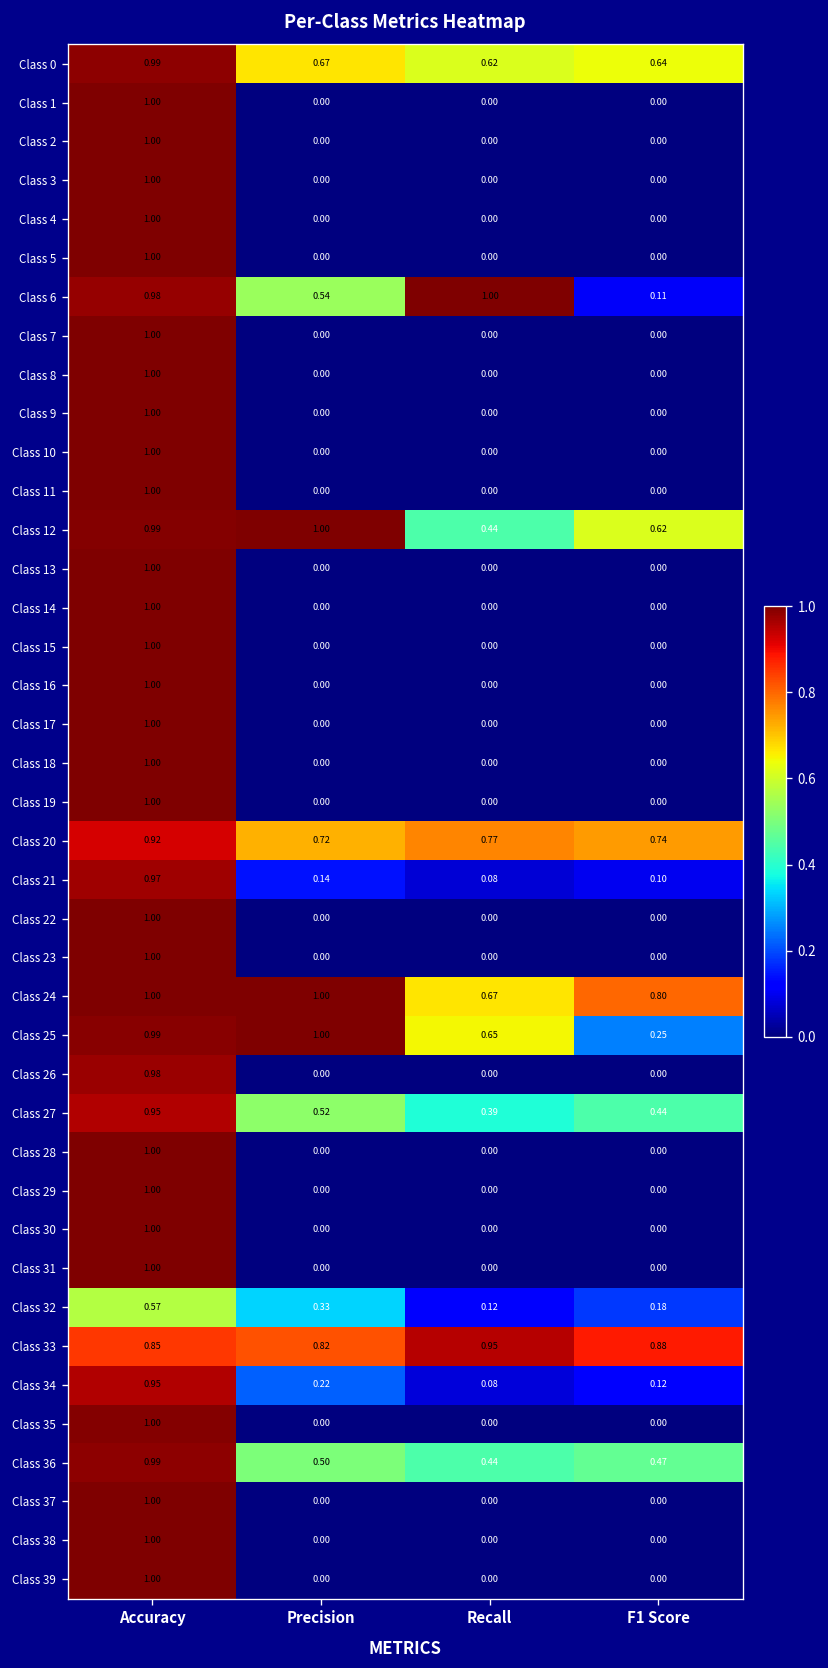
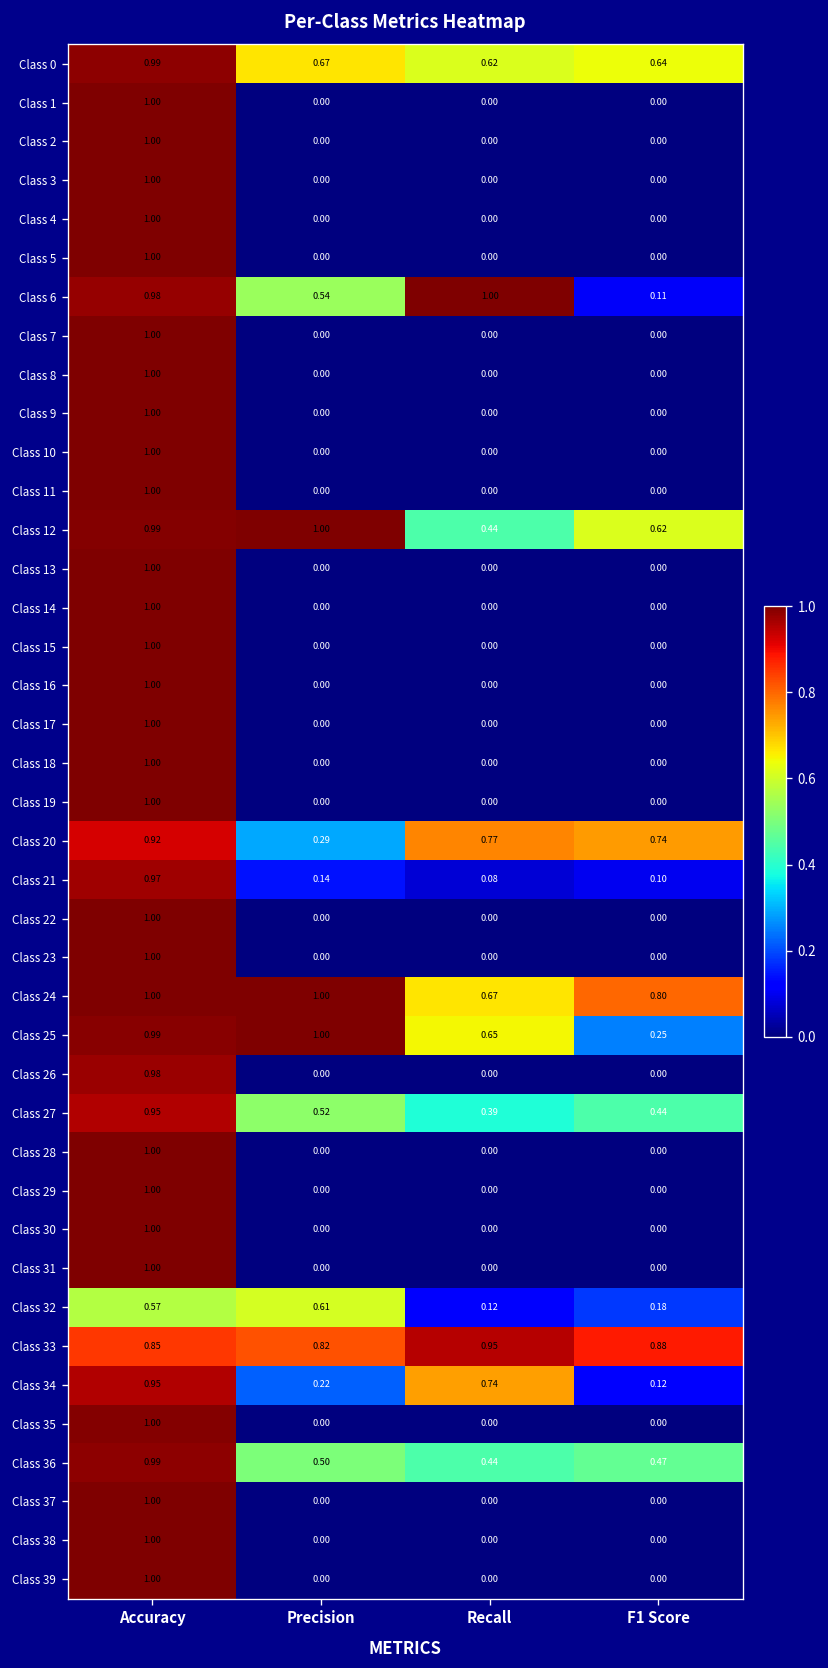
Class 20, Precision: 0.72 -> 0.29
Class 32, Precision: 0.33 -> 0.61
Class 34, Recall: 0.08 -> 0.74
